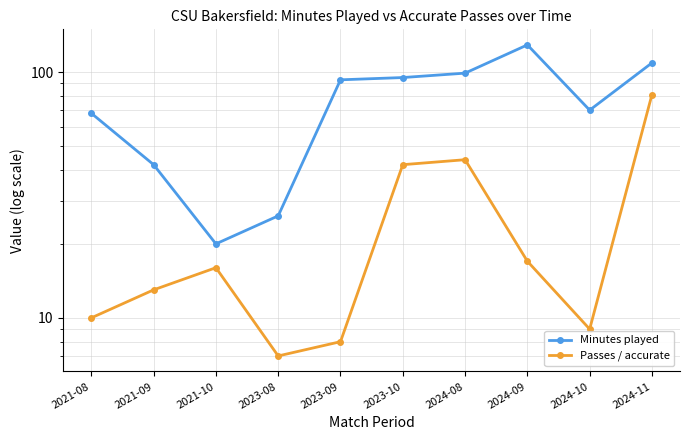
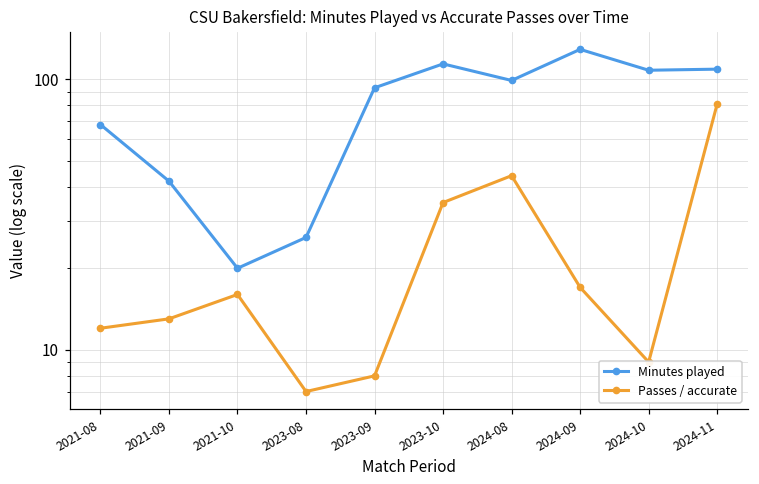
Passes / accurate, 2021-08: 10 -> 12
Minutes played, 2023-10: 95 -> 110
Passes / accurate, 2023-10: 42 -> 35
Minutes played, 2024-10: 70 -> 110
